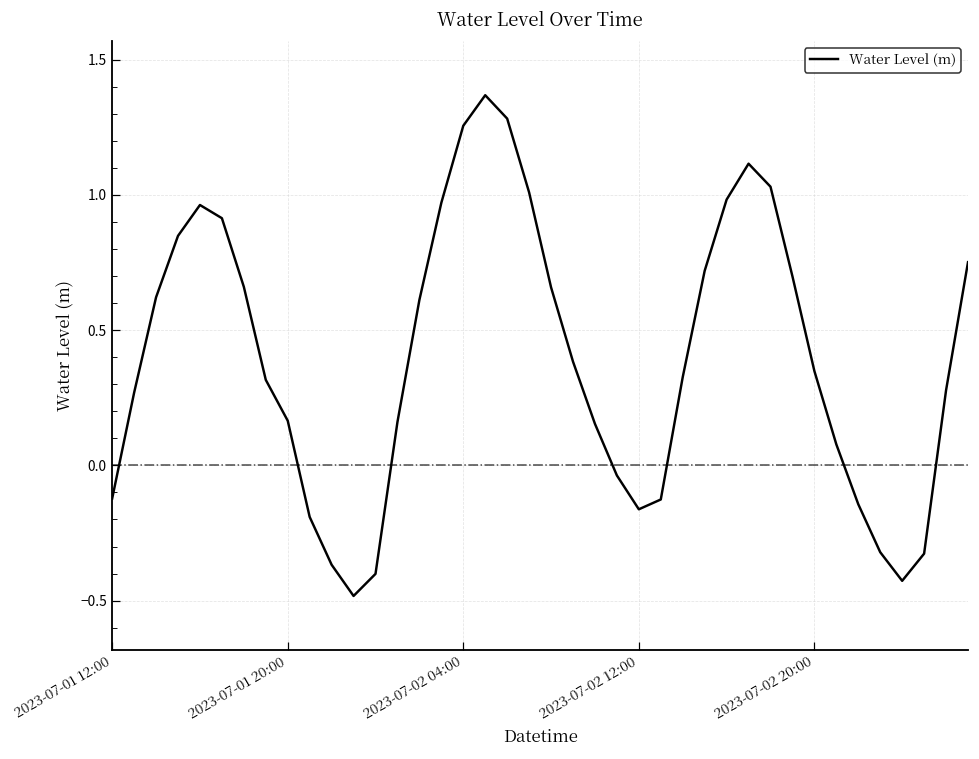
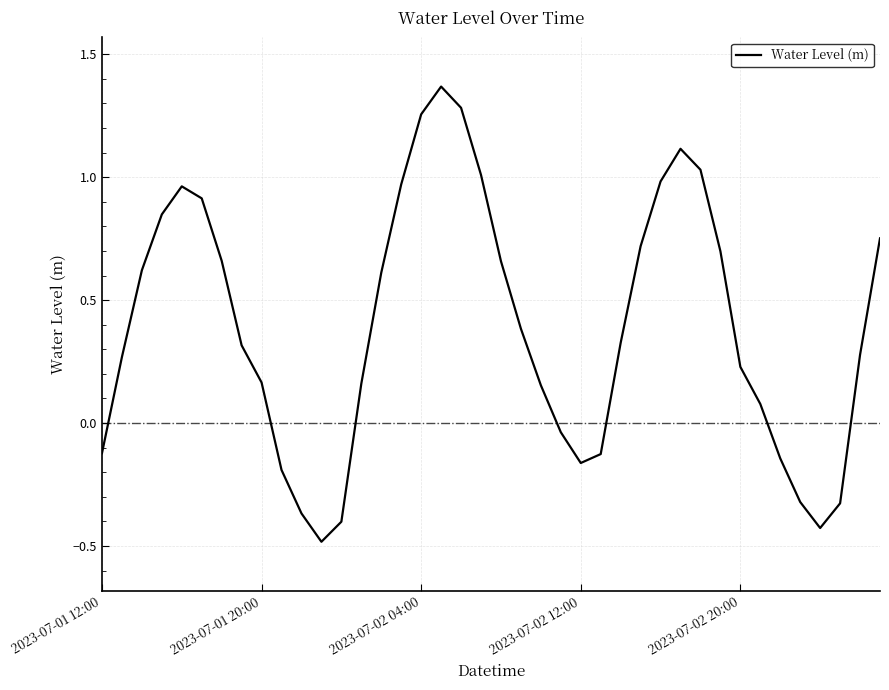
2023-07-02 20:00: 0.35 -> 0.23
